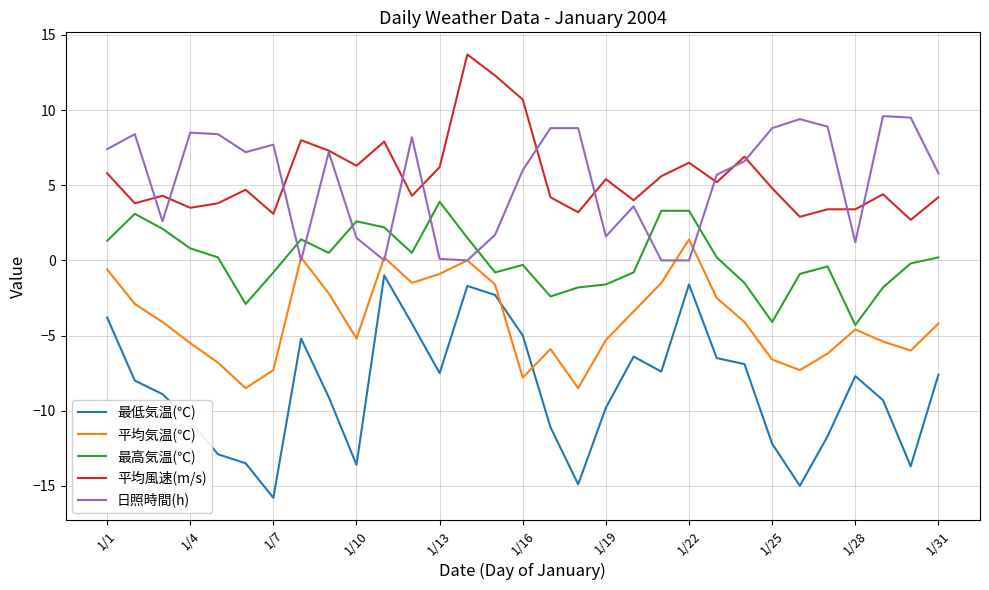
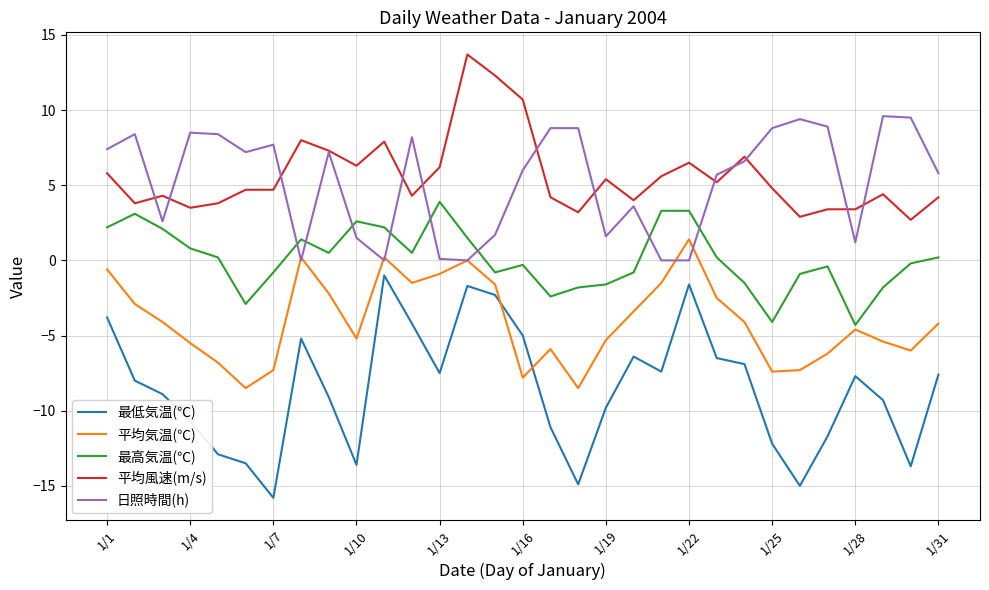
最高気温(℃), 1/1: 1.3 -> 2.2
平均風速(m/s), 1/7: 3.1 -> 4.7
平均気温(℃), 1/25: -6.6 -> -7.4
